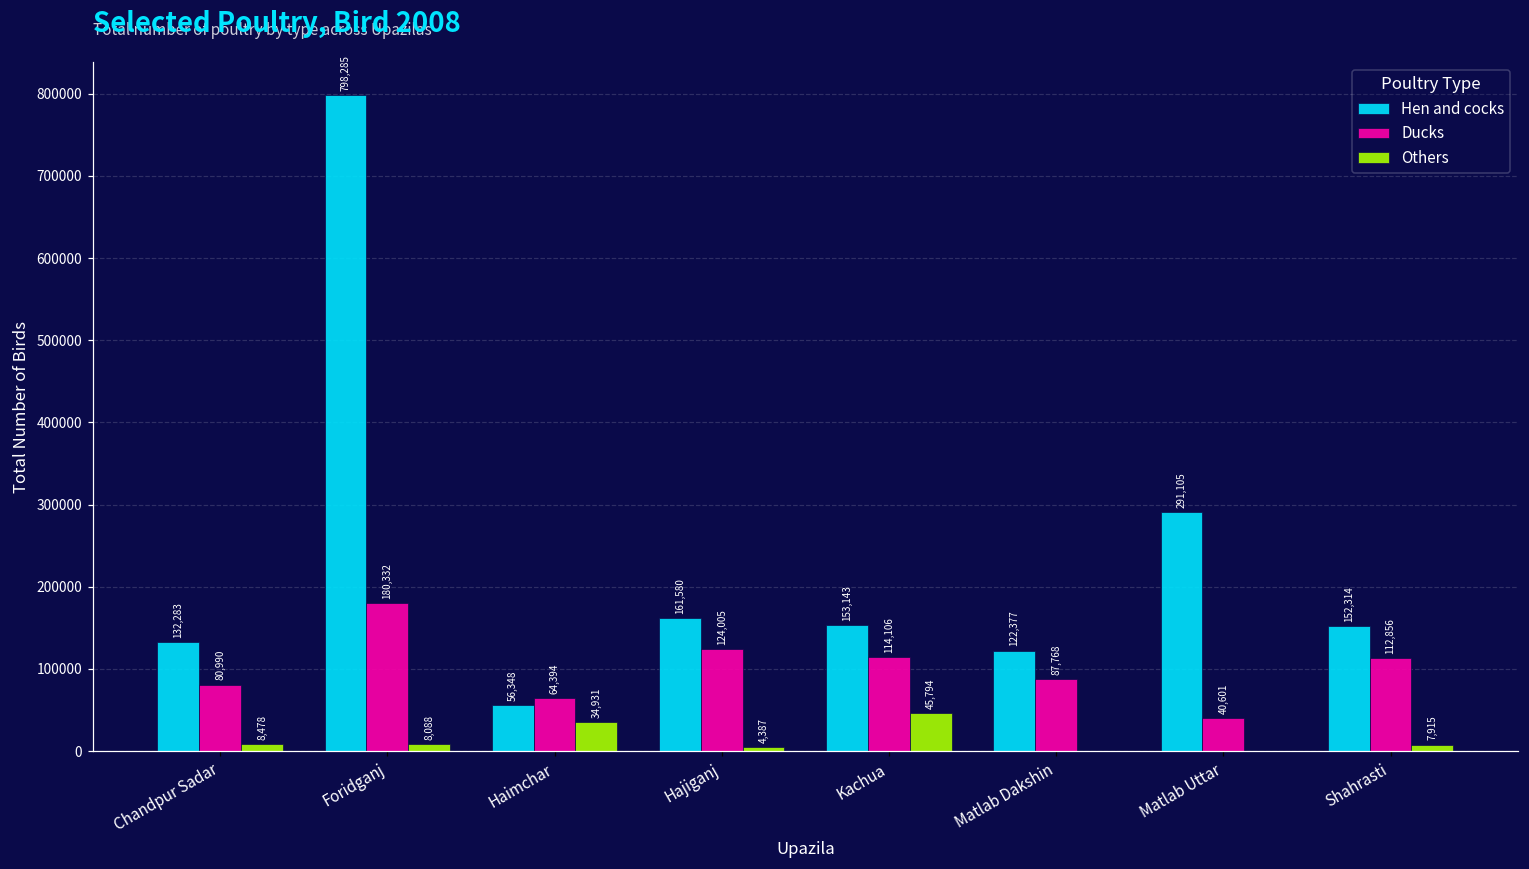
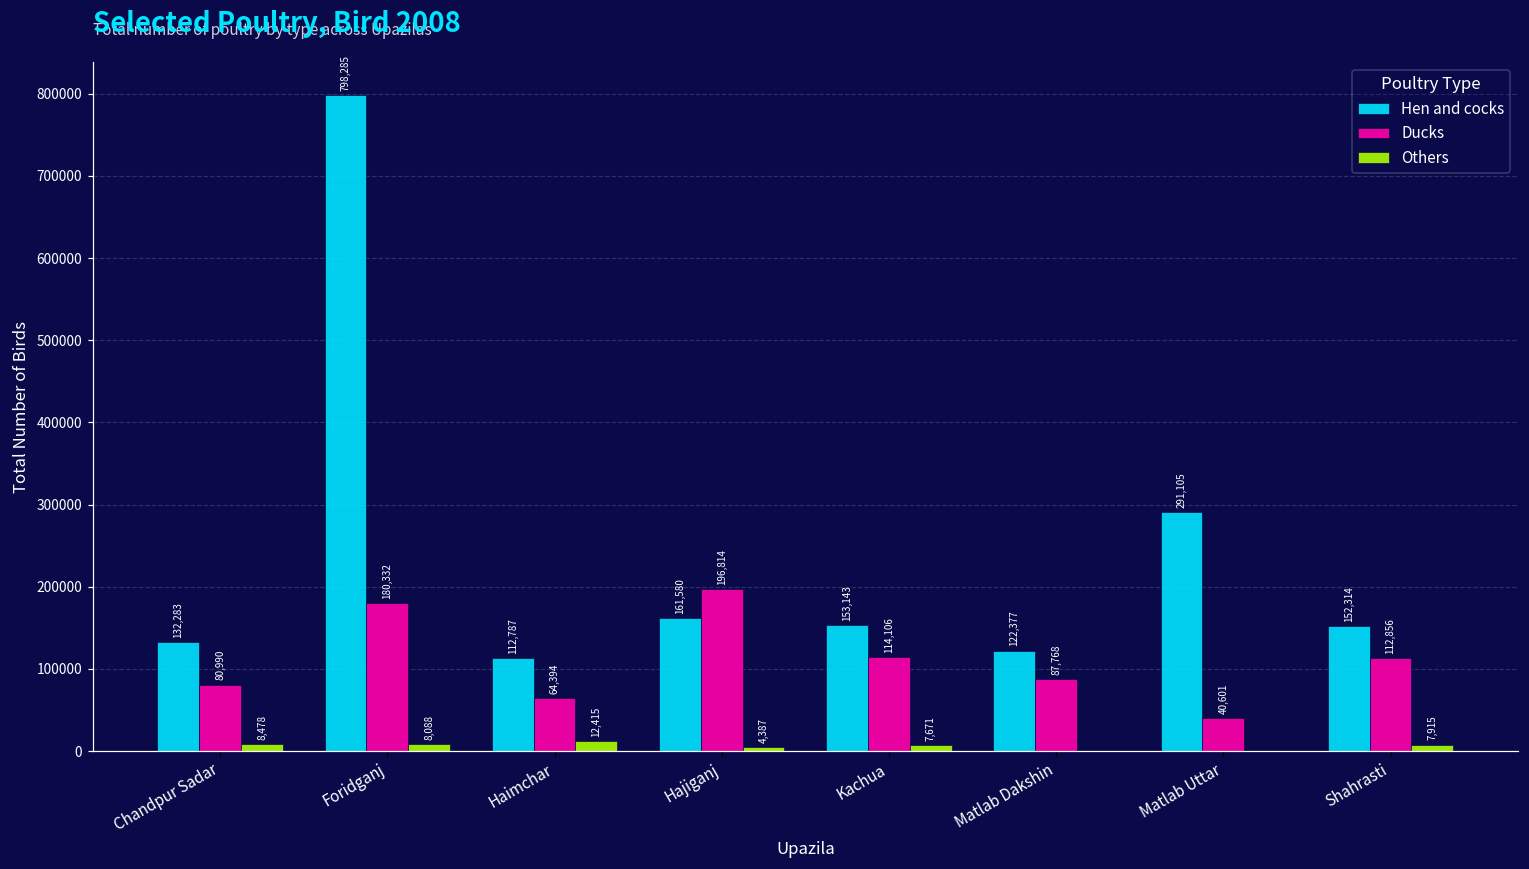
Hen and cocks, Haimchar: 56,348 -> 112,787
Others, Haimchar: 34,931 -> 12,415
Ducks, Hajiganj: 124,005 -> 196,814
Others, Kachua: 45,794 -> 7,671
